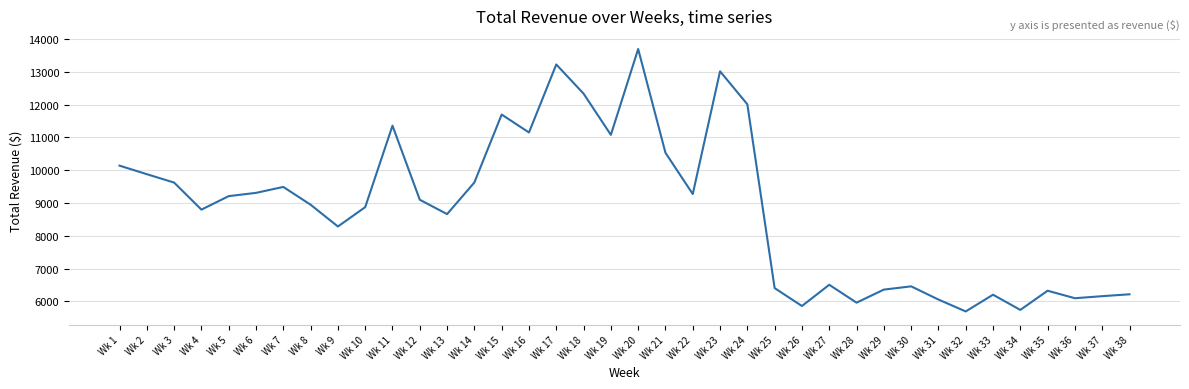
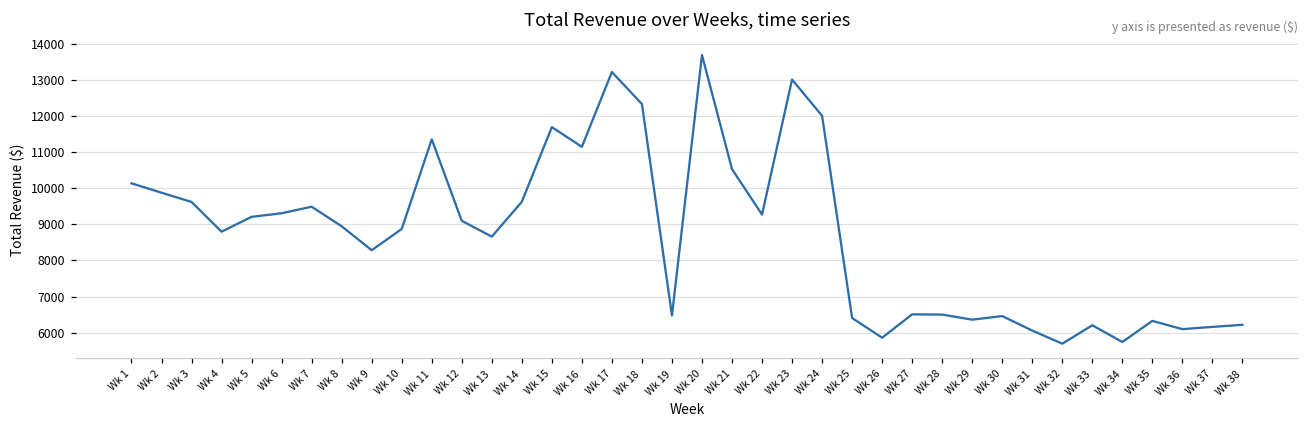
Wk 19: 11100 -> 6500
Wk 28: 6000 -> 6500
